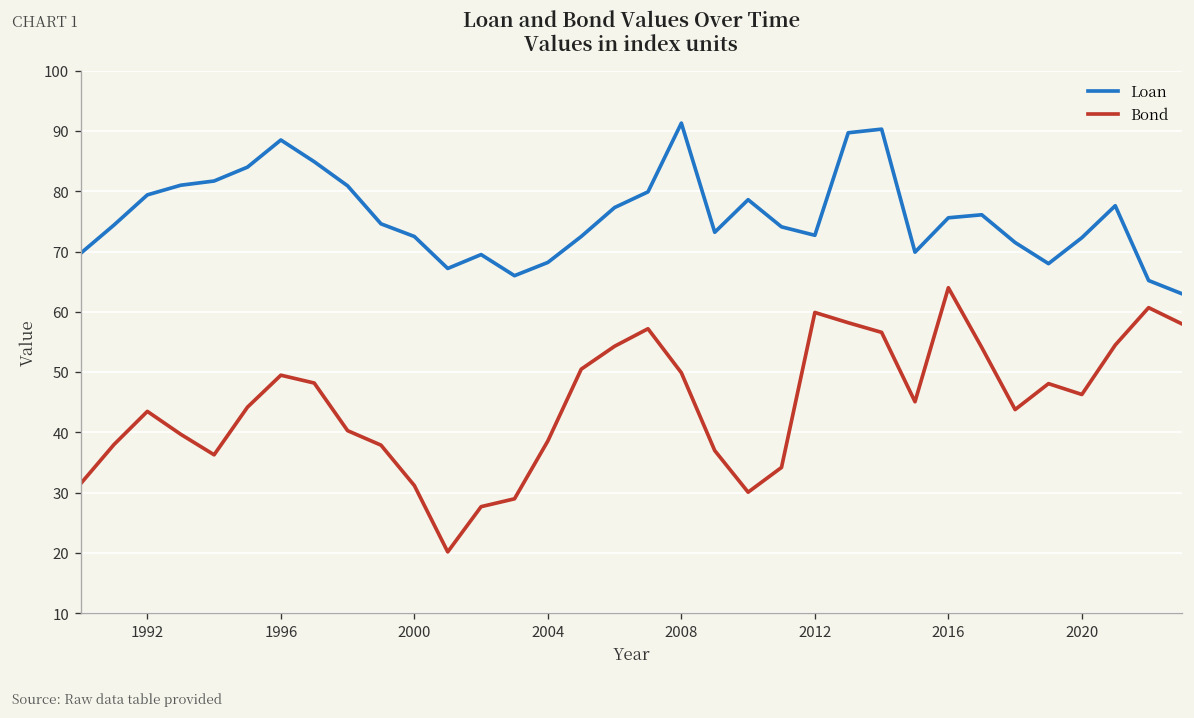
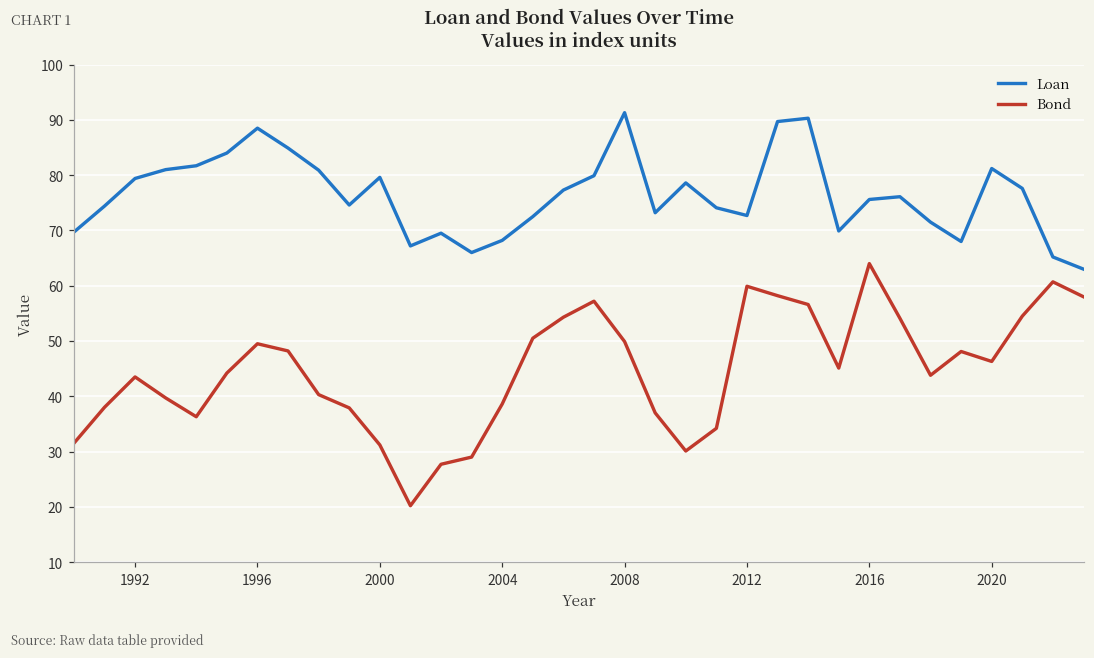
Loan, 2000: 73 -> 80
Loan, 2020: 72 -> 81
